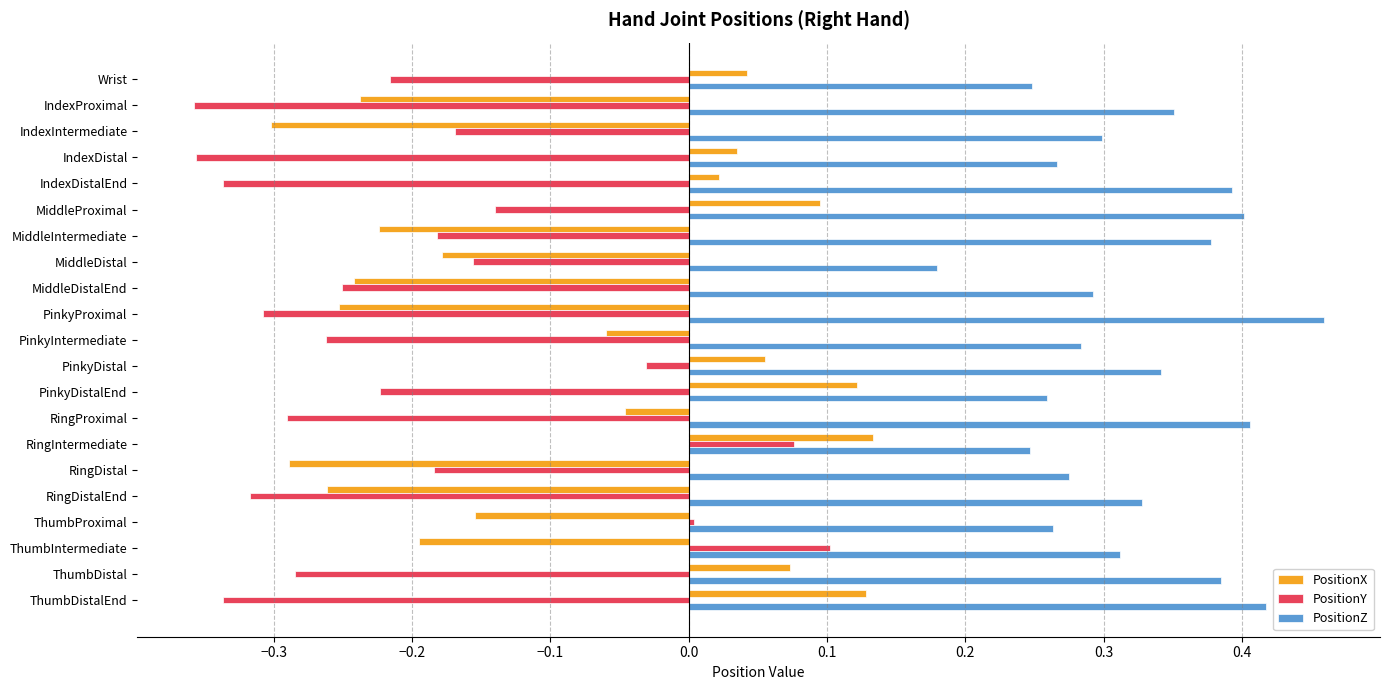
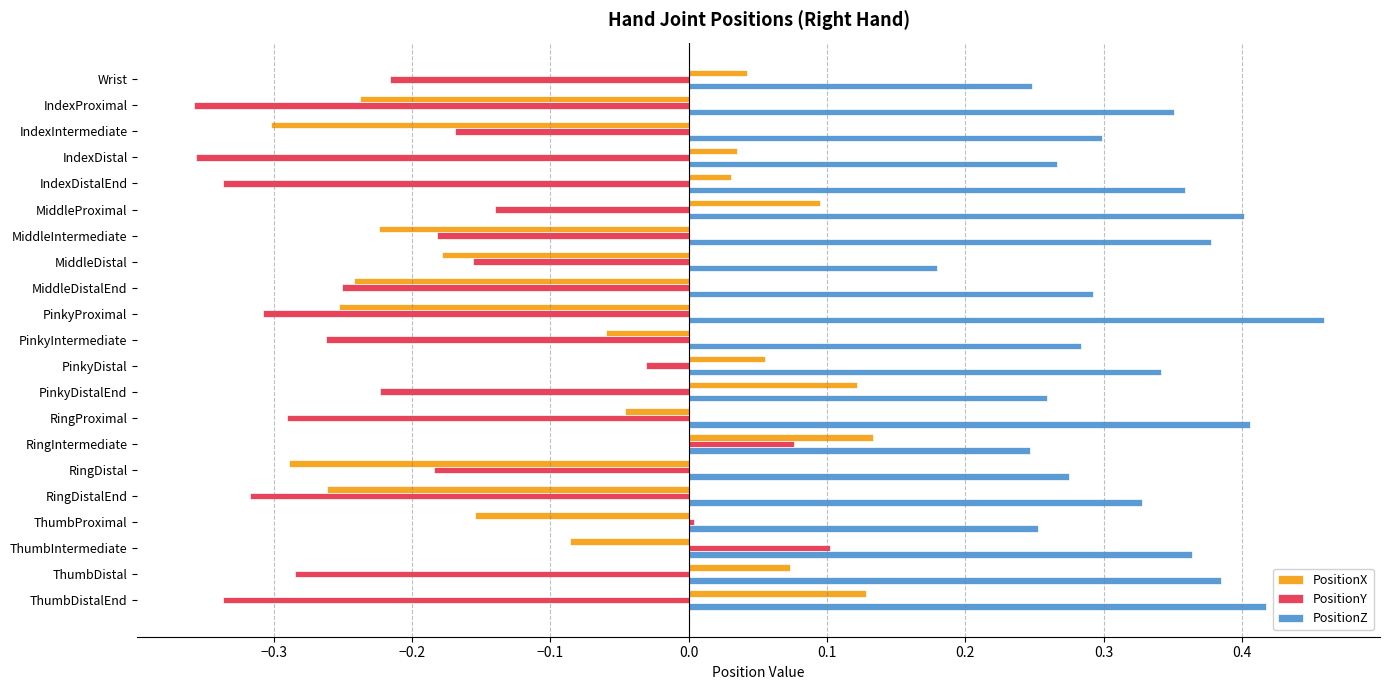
PositionX, IndexDistalEnd: 0.022 -> 0.030
PositionZ, IndexDistalEnd: 0.393 -> 0.359
PositionZ, ThumbProximal: 0.264 -> 0.253
PositionX, ThumbIntermediate: -0.195 -> -0.086
PositionZ, ThumbIntermediate: 0.312 -> 0.364
